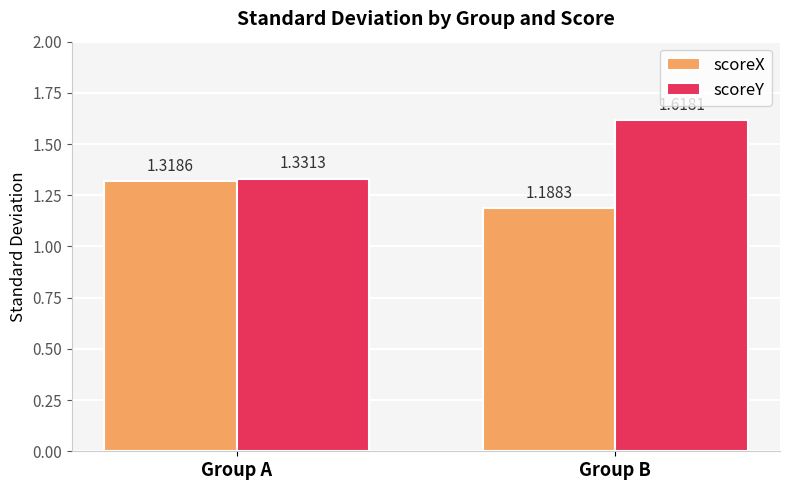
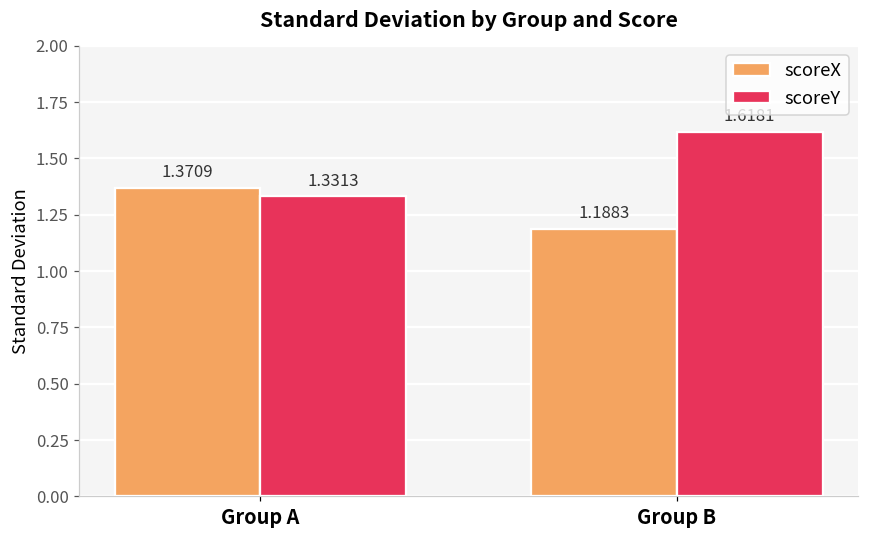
scoreX, Group A: 1.3186 -> 1.3709
